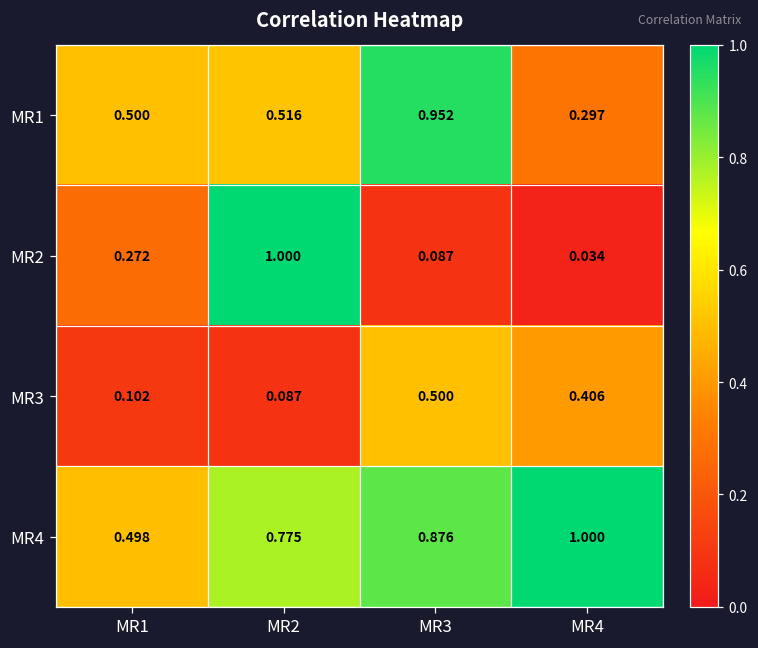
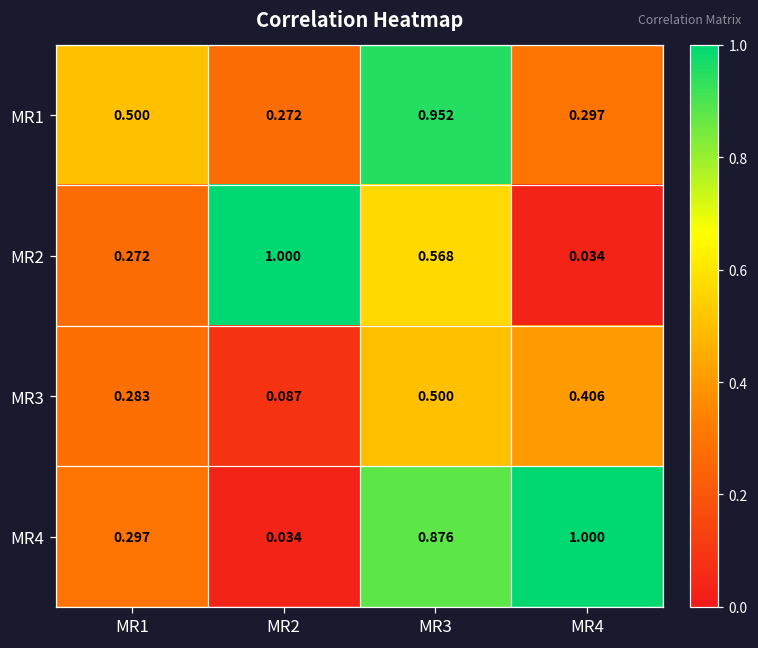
MR1, MR2: 0.516 -> 0.272
MR2, MR3: 0.087 -> 0.568
MR3, MR1: 0.102 -> 0.283
MR4, MR1: 0.498 -> 0.297
MR4, MR2: 0.775 -> 0.034
